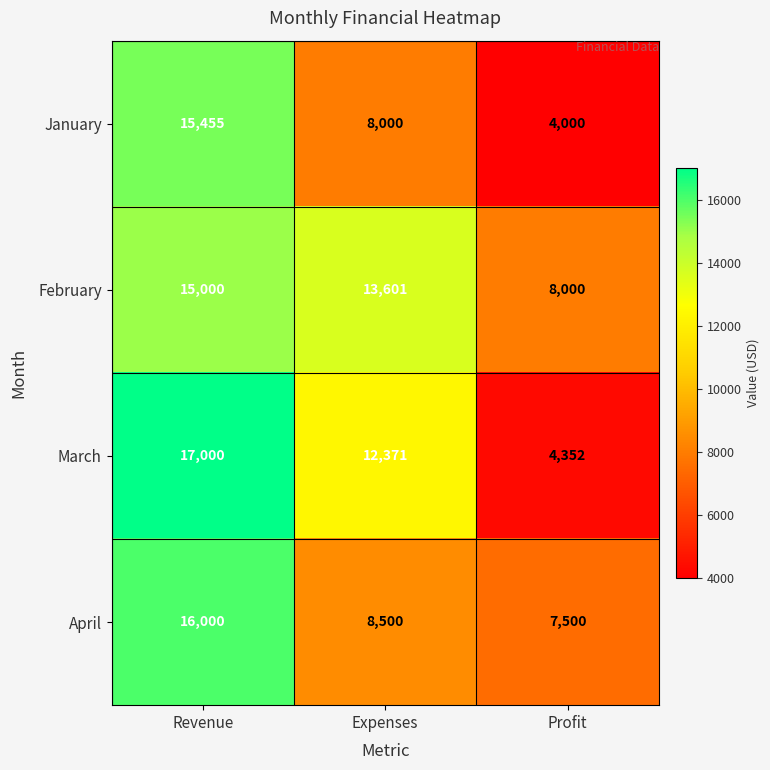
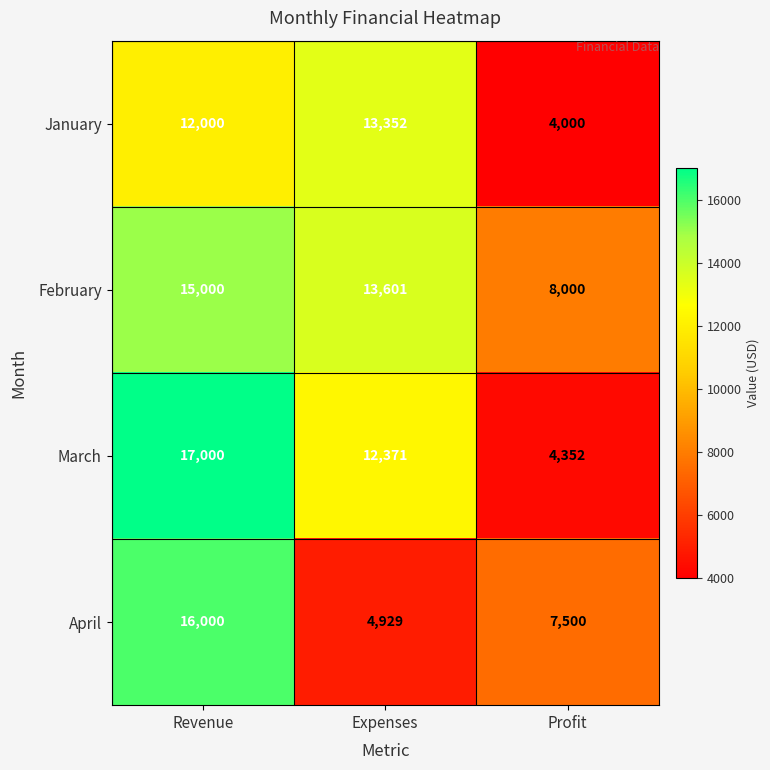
January, Revenue: 15,455 -> 12,000
January, Expenses: 8,000 -> 13,352
April, Expenses: 8,500 -> 4,929
